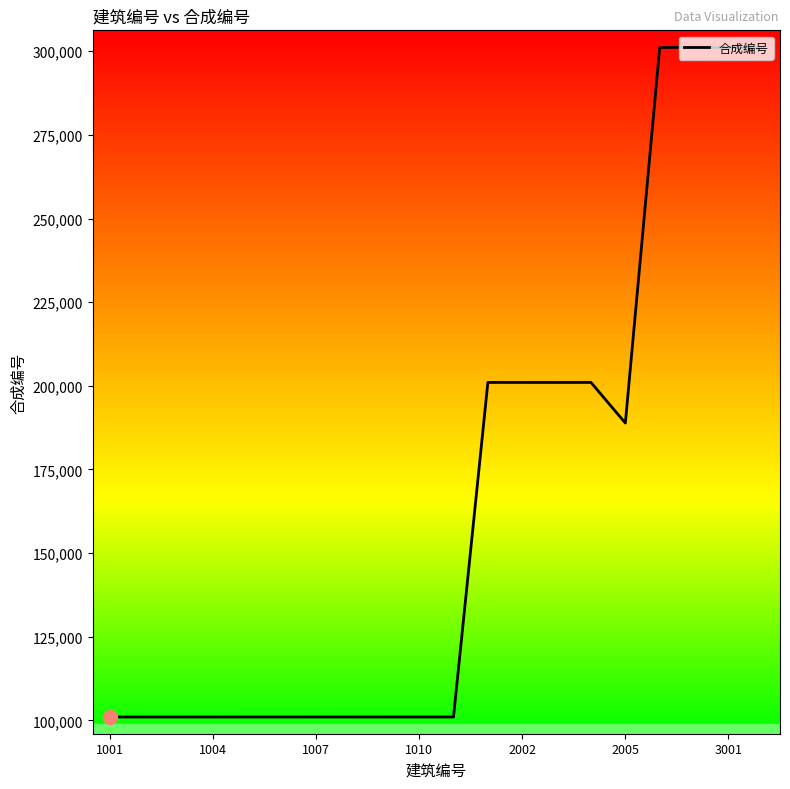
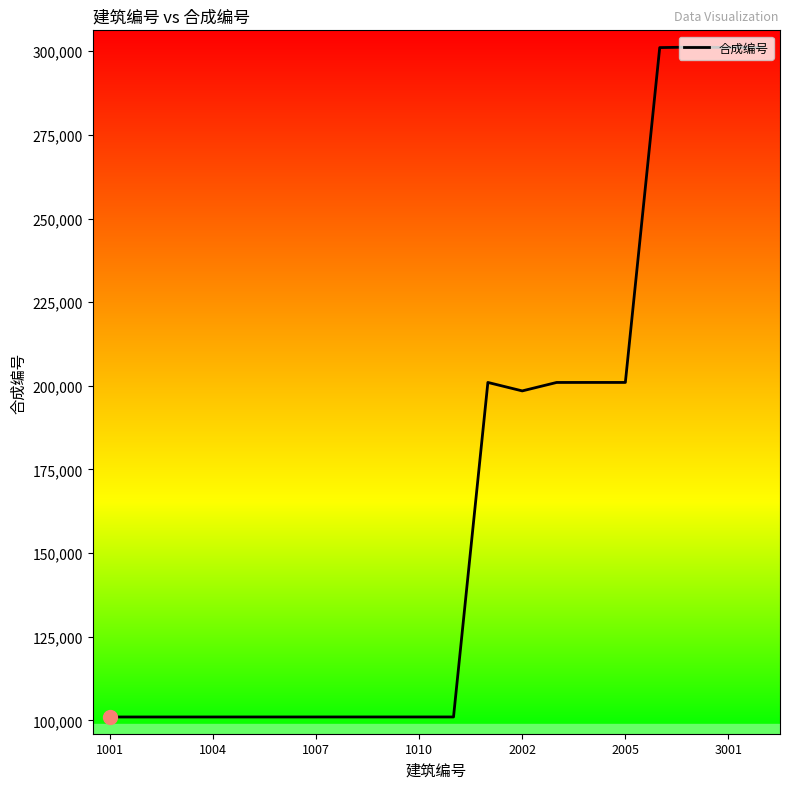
合成编号, 2002: 201,000 -> 198,000
合成编号, 2005: 189,000 -> 201,000
